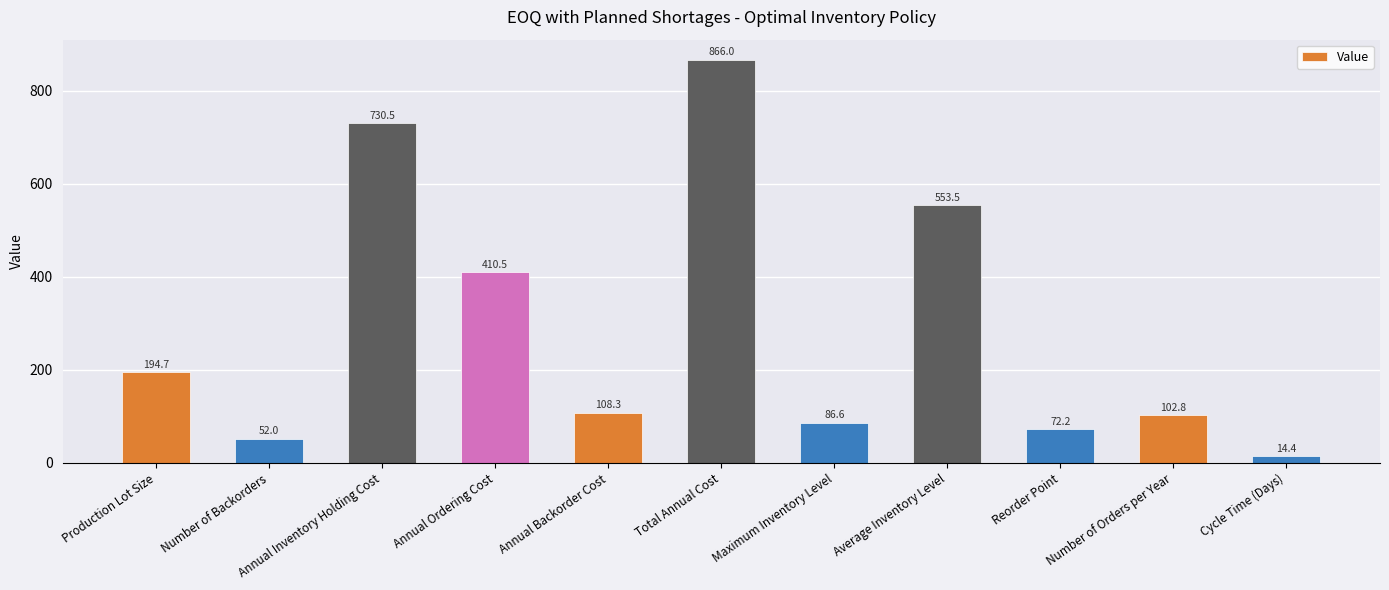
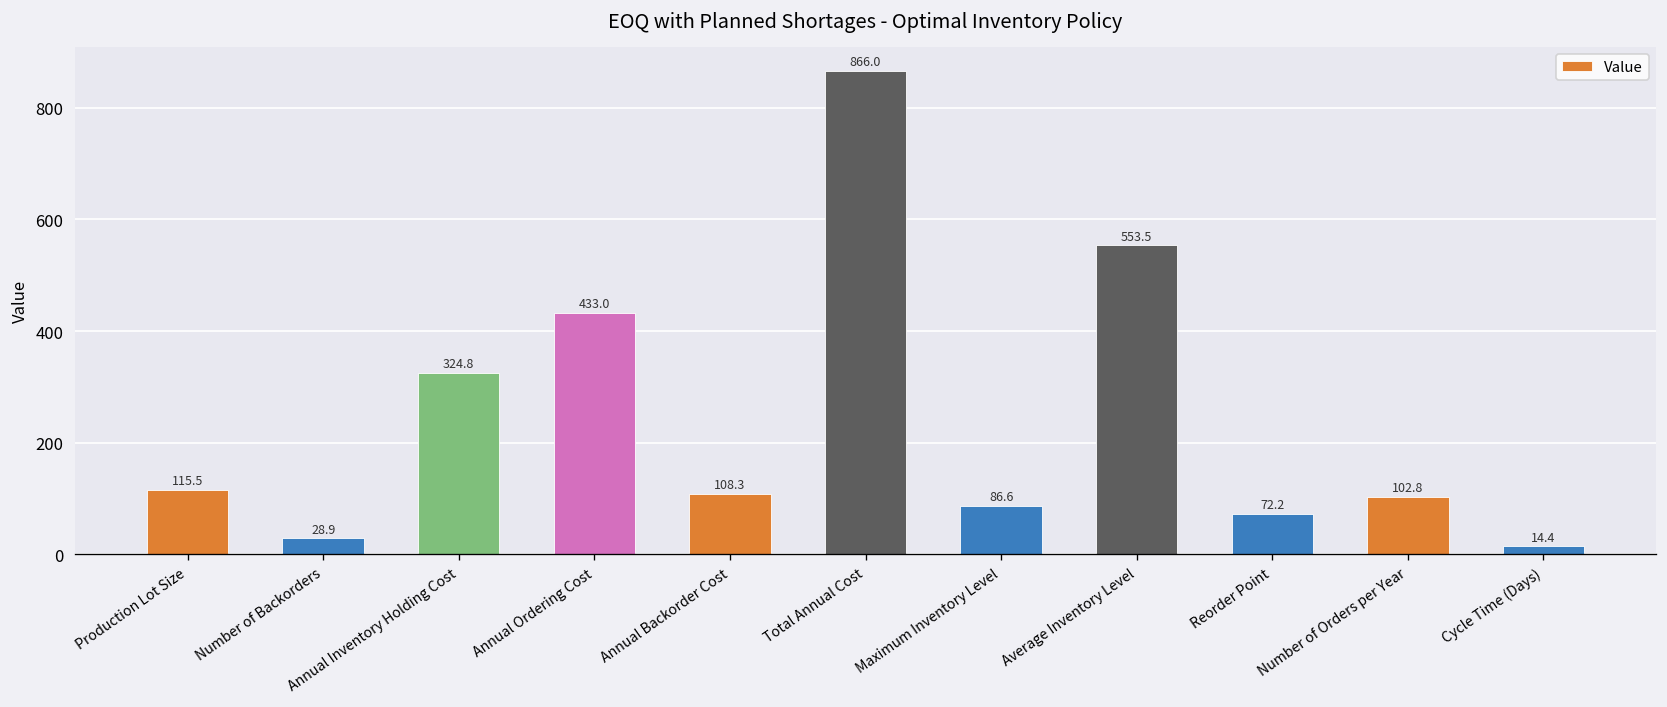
Production Lot Size: 194.7 -> 115.5
Number of Backorders: 52.0 -> 28.9
Annual Inventory Holding Cost: 730.5 -> 324.8
Annual Ordering Cost: 410.5 -> 433.0
